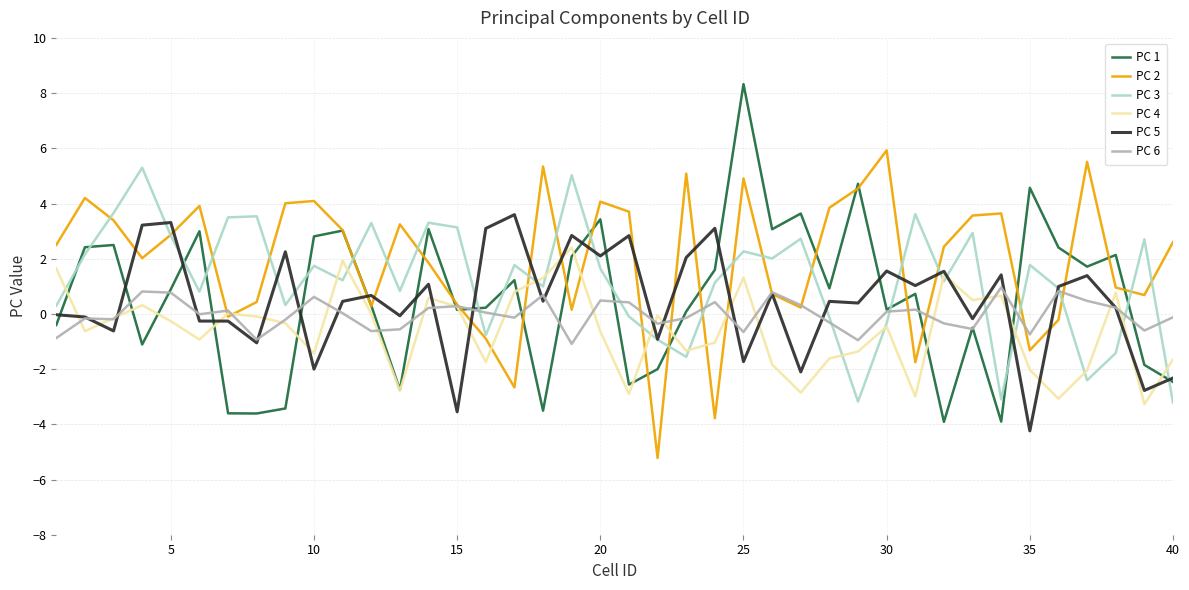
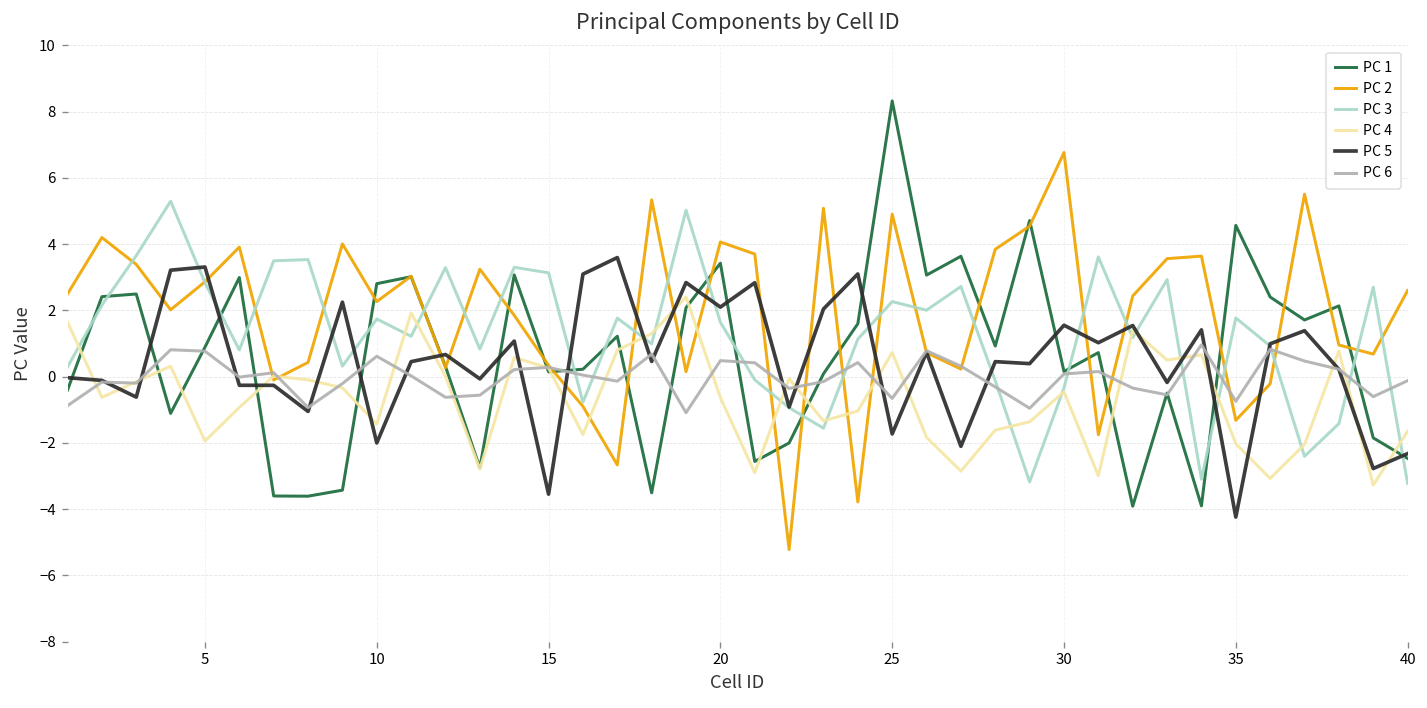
PC 4, 5: -0.3 -> -1.9
PC 2, 10: 4.1 -> 2.3
PC 4, 25: 1.3 -> 0.7
PC 2, 30: 5.9 -> 6.8
